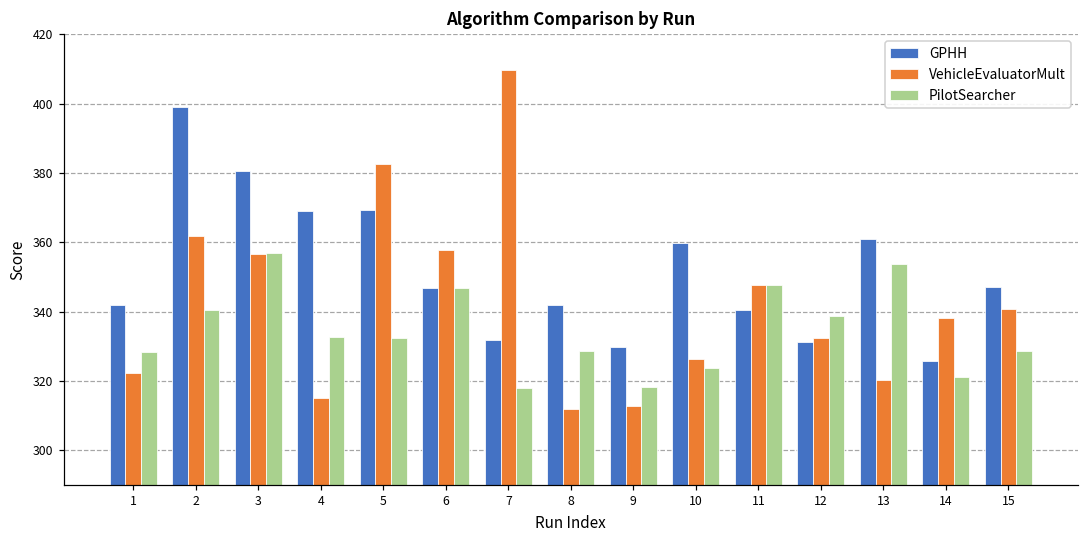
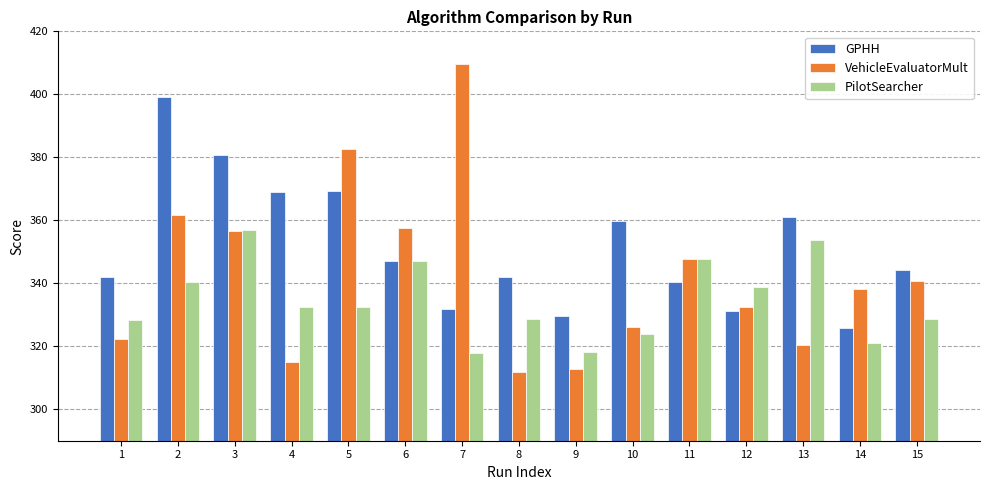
GPHH, 15: 347 -> 344
